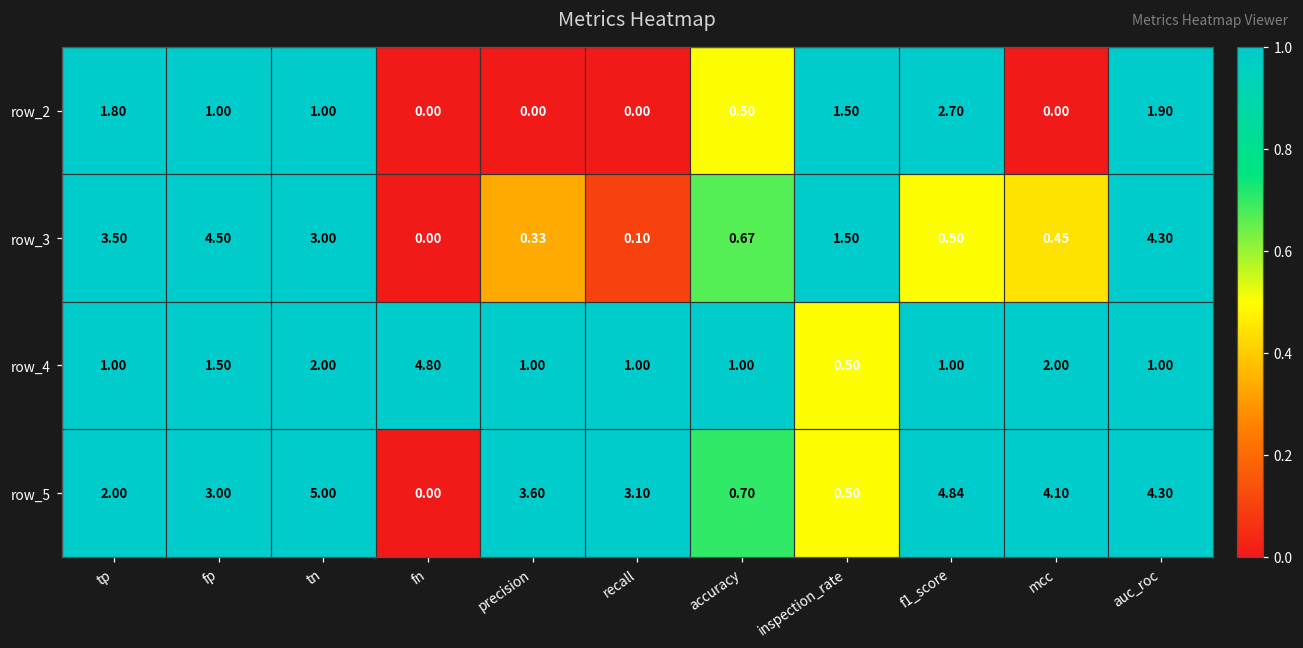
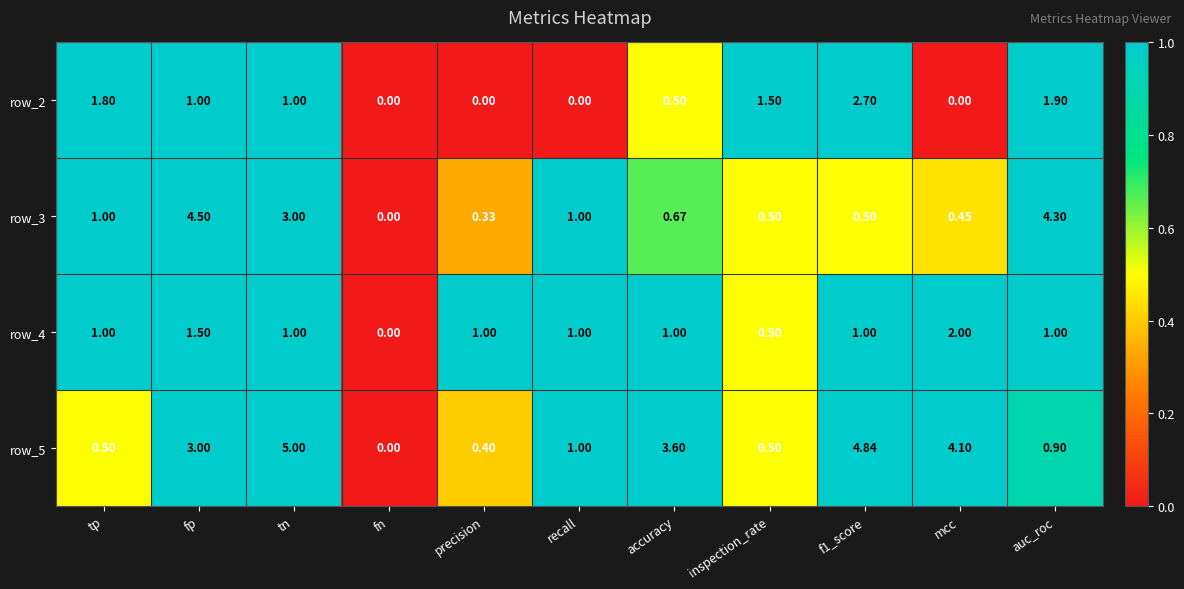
row_3, tp: 3.50 -> 1.00
row_3, recall: 0.10 -> 1.00
row_3, inspection_rate: 1.50 -> 0.50
row_4, tn: 2.00 -> 1.00
row_4, fn: 4.80 -> 0.00
row_5, tp: 2.00 -> 0.50
row_5, precision: 3.60 -> 0.40
row_5, recall: 3.10 -> 1.00
row_5, accuracy: 0.70 -> 3.60
row_5, auc_roc: 4.30 -> 0.90
